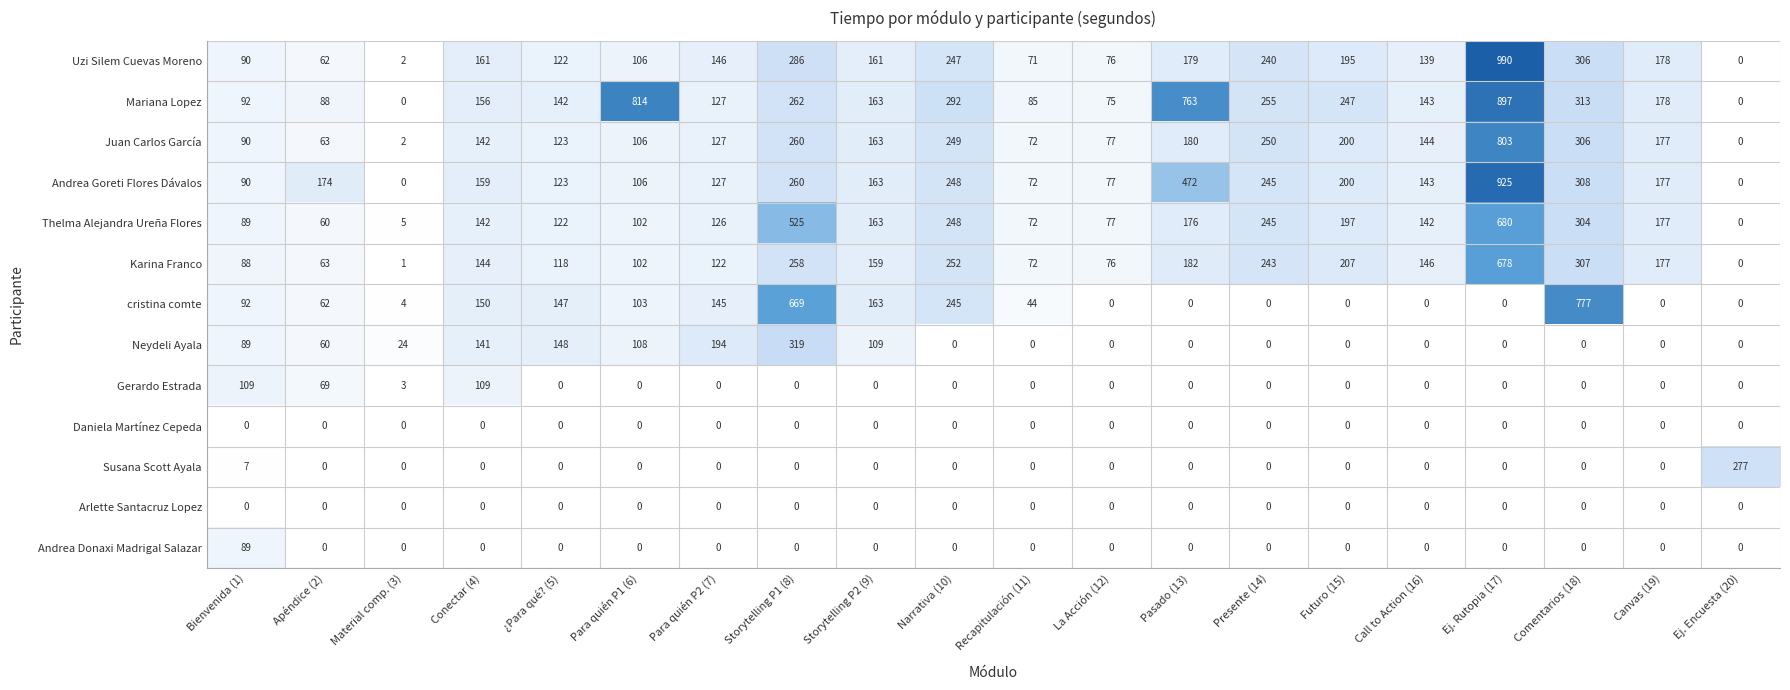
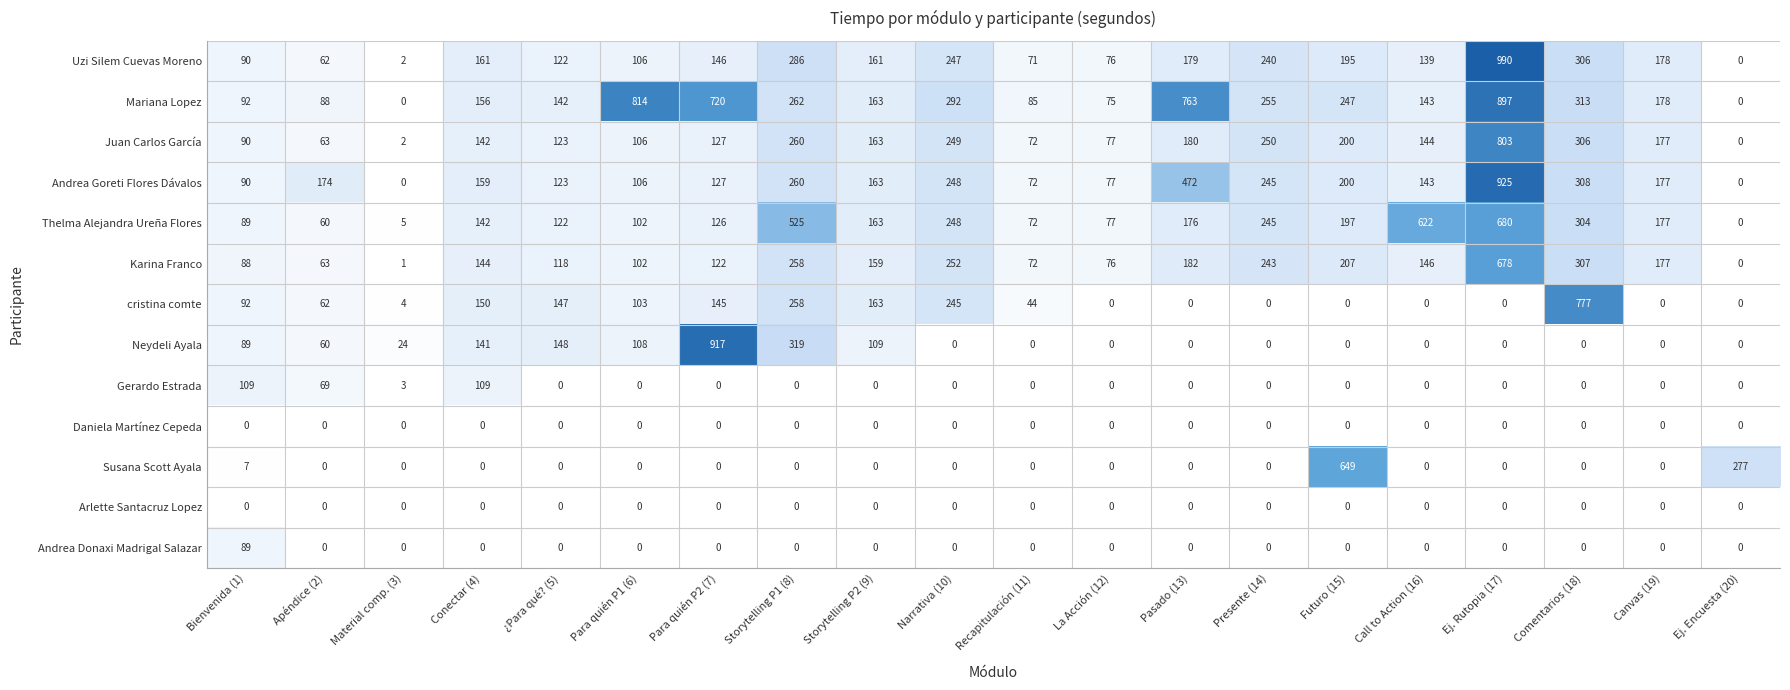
Mariana Lopez, Para quién P2 (7): 127 -> 720
Thelma Alejandra Ureña Flores, Call to Action (16): 142 -> 622
cristina comte, Storytelling P1 (8): 669 -> 258
Neydeli Ayala, Para quién P2 (7): 194 -> 917
Susana Scott Ayala, Futuro (15): 0 -> 649
